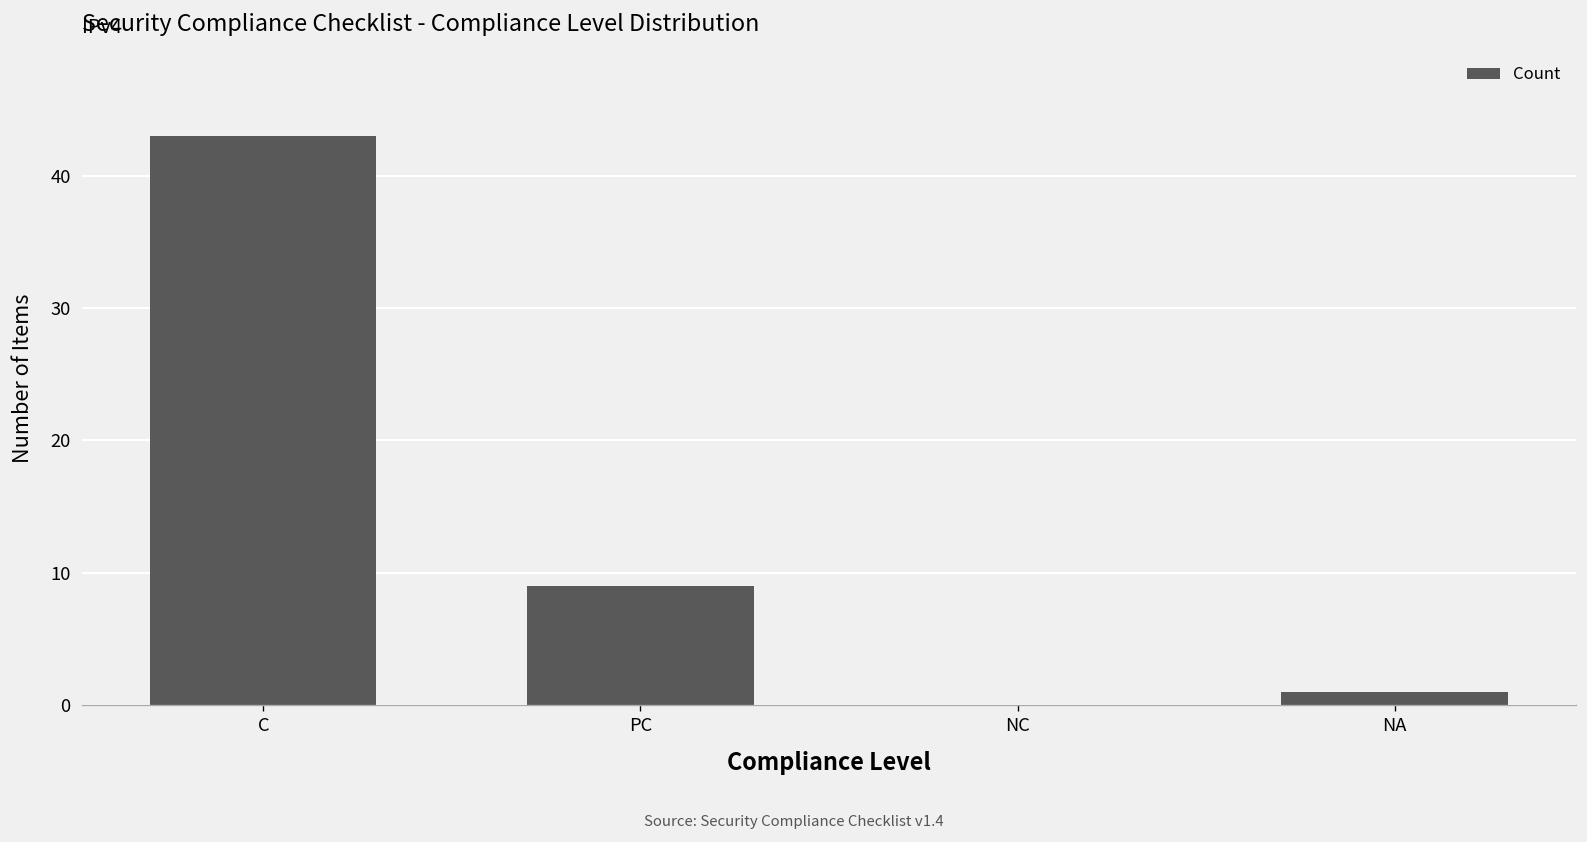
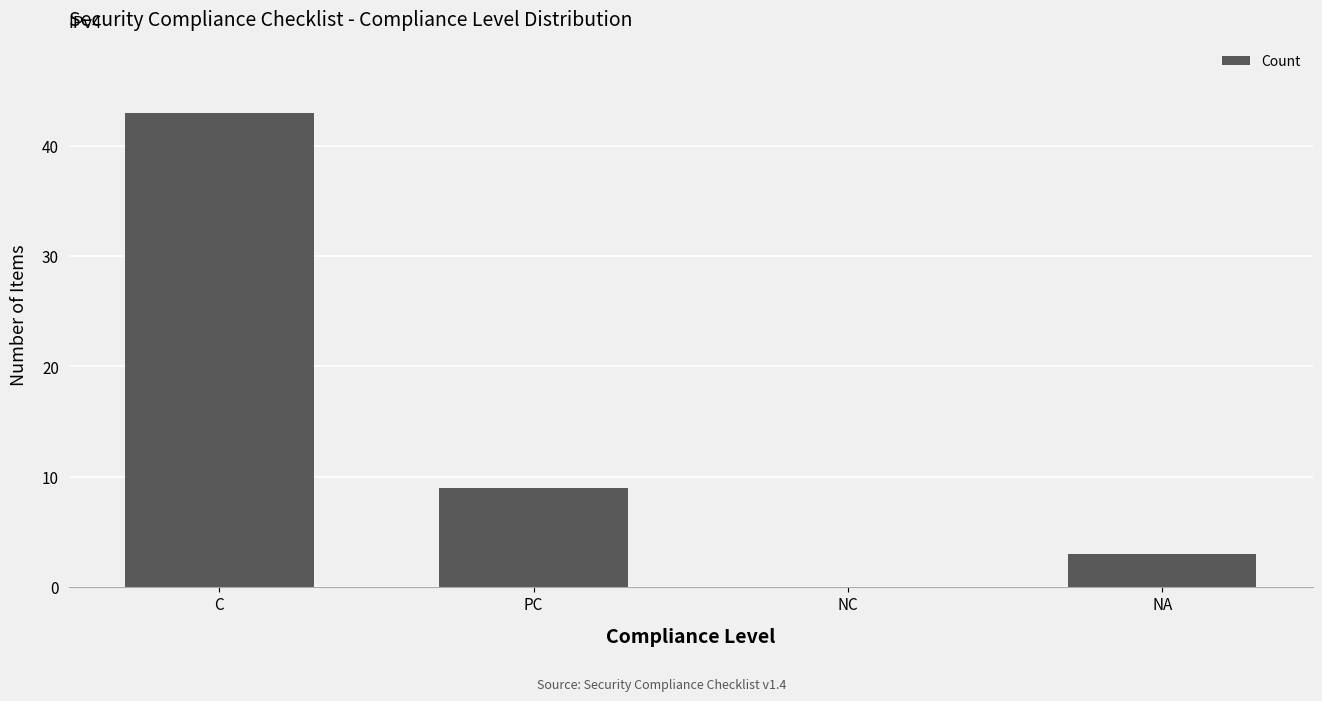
NA: 1 -> 3
